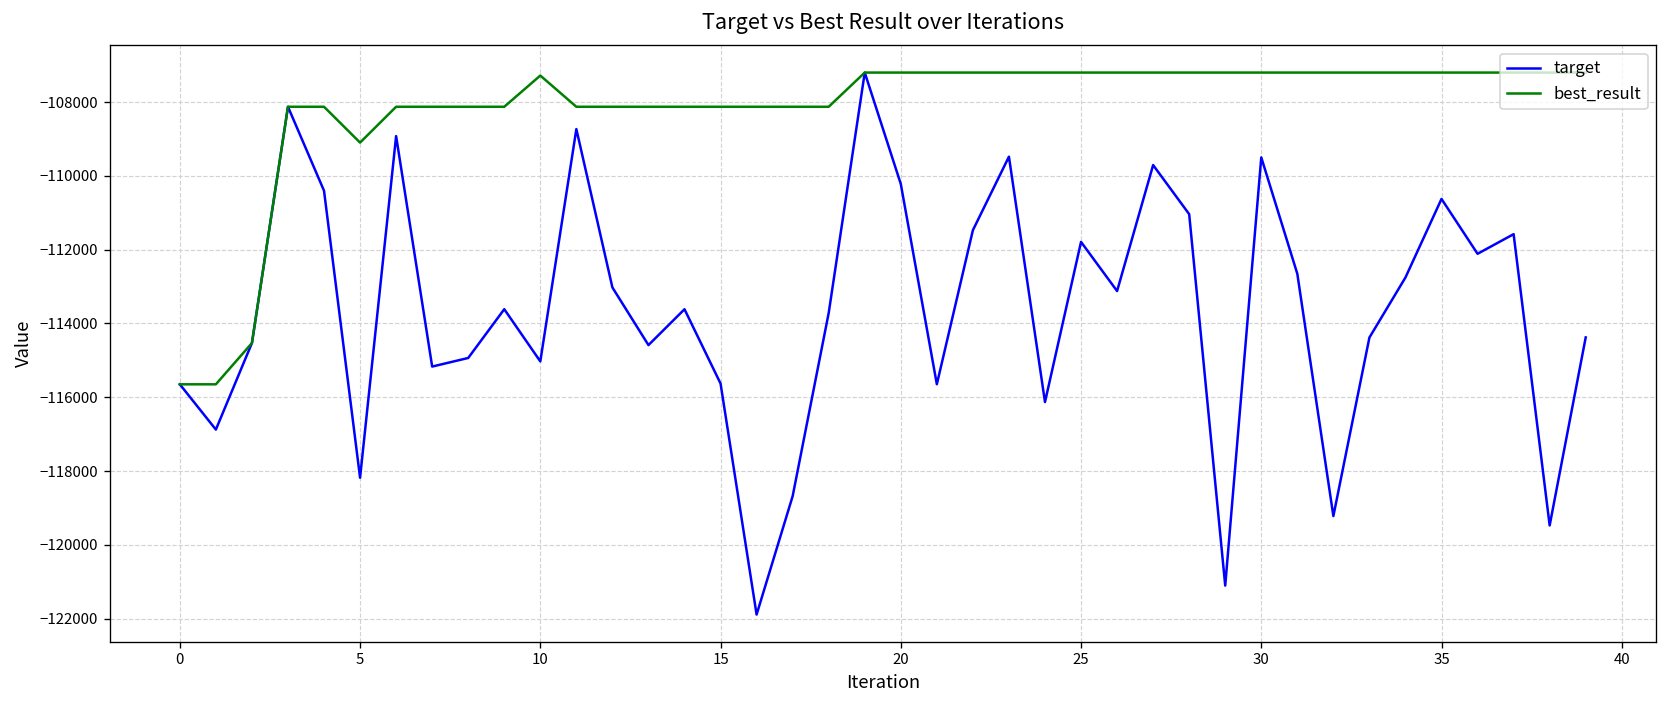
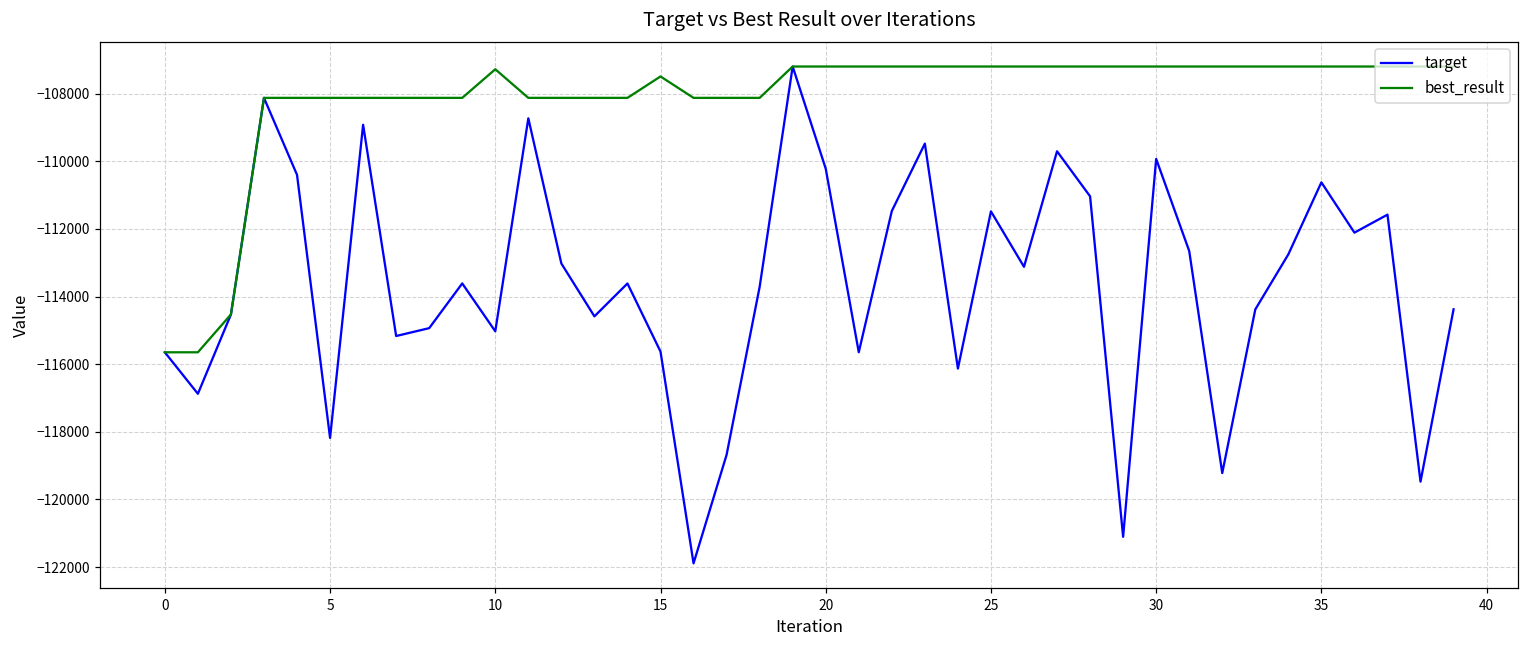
best_result, 5: -109100 -> -108100
best_result, 15: -108100 -> -107500
target, 25: -111800 -> -111500
target, 30: -109500 -> -109900
